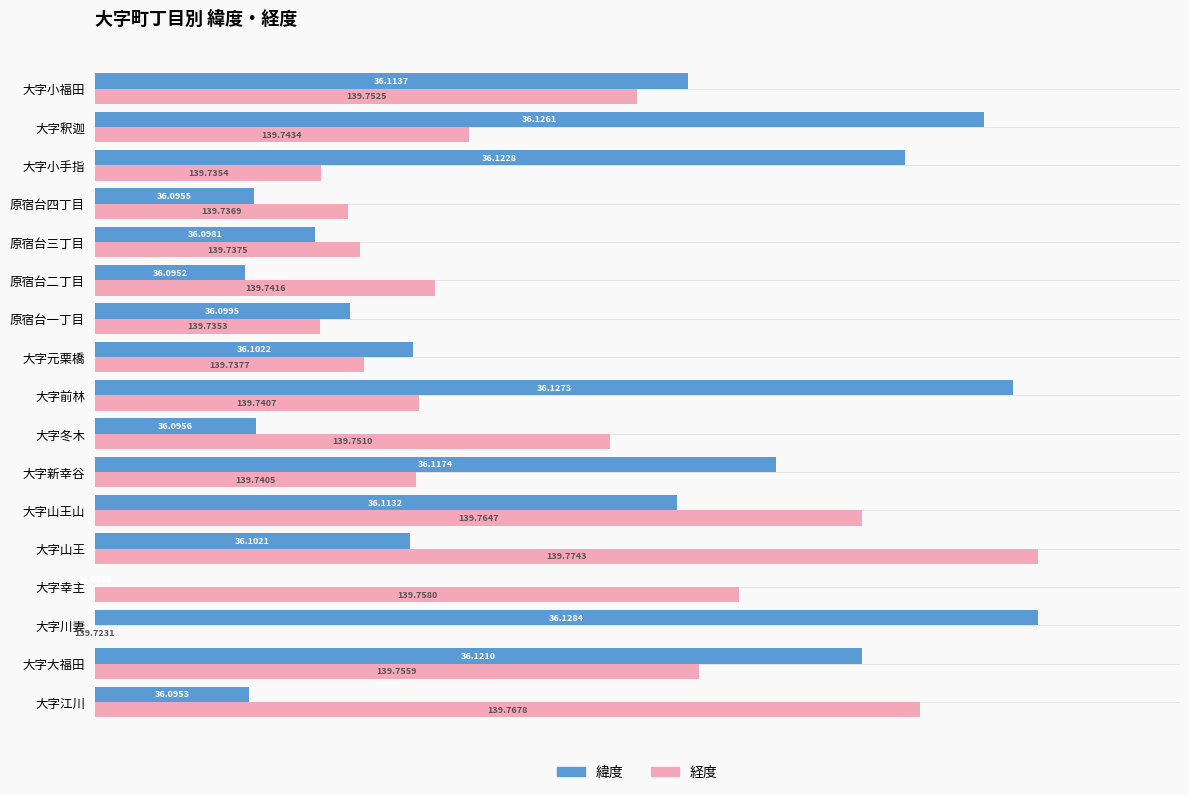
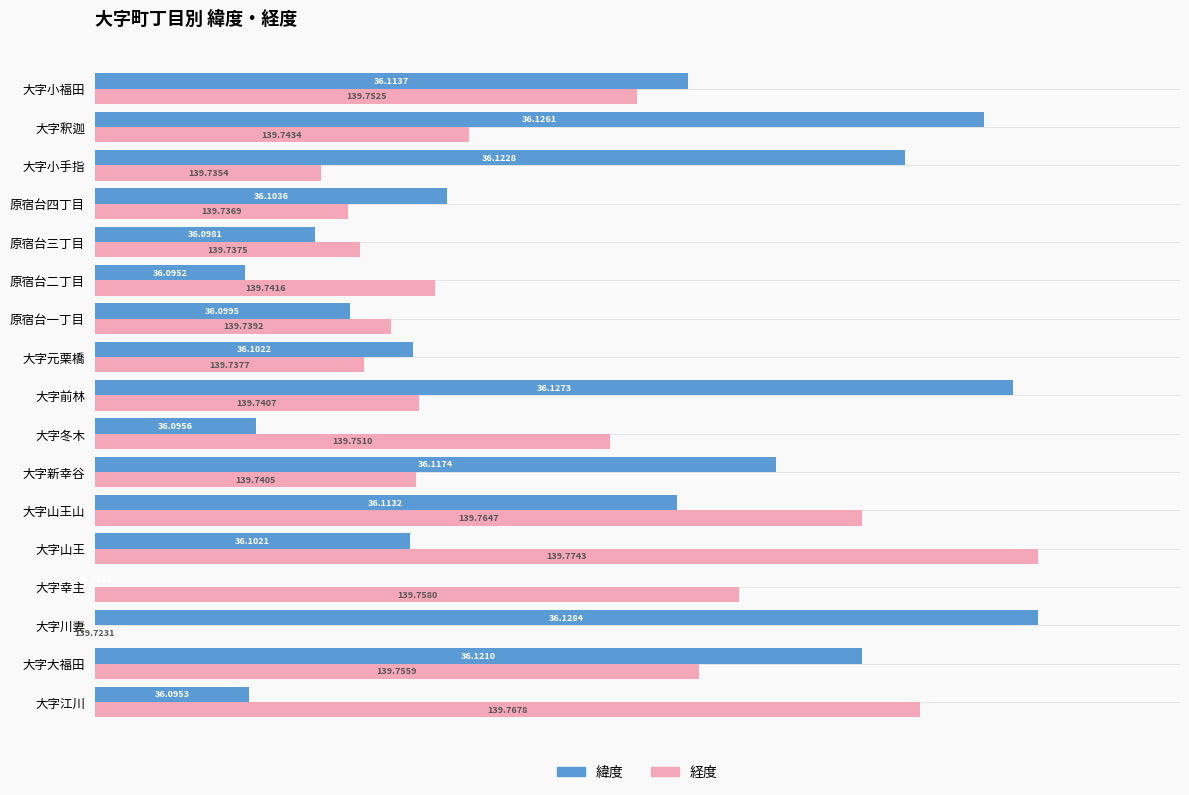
緯度, 原宿台四丁目: 36.0955 -> 36.1036
経度, 原宿台一丁目: 139.7353 -> 139.7392
